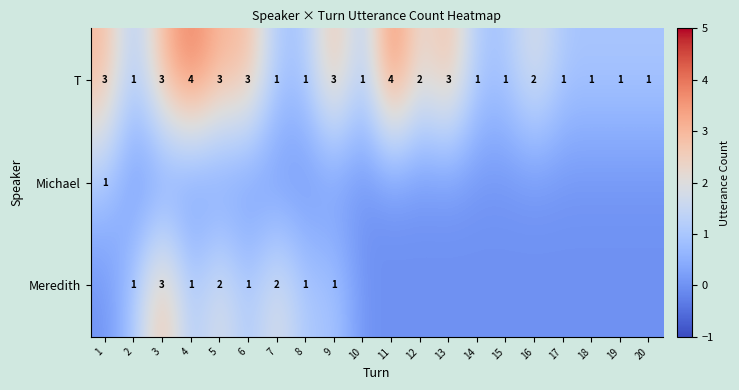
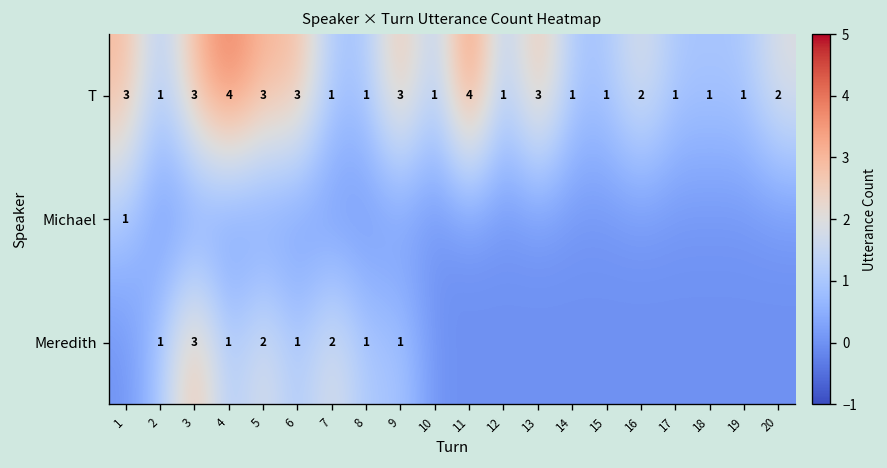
T, 12: 2 -> 1
T, 20: 1 -> 2
